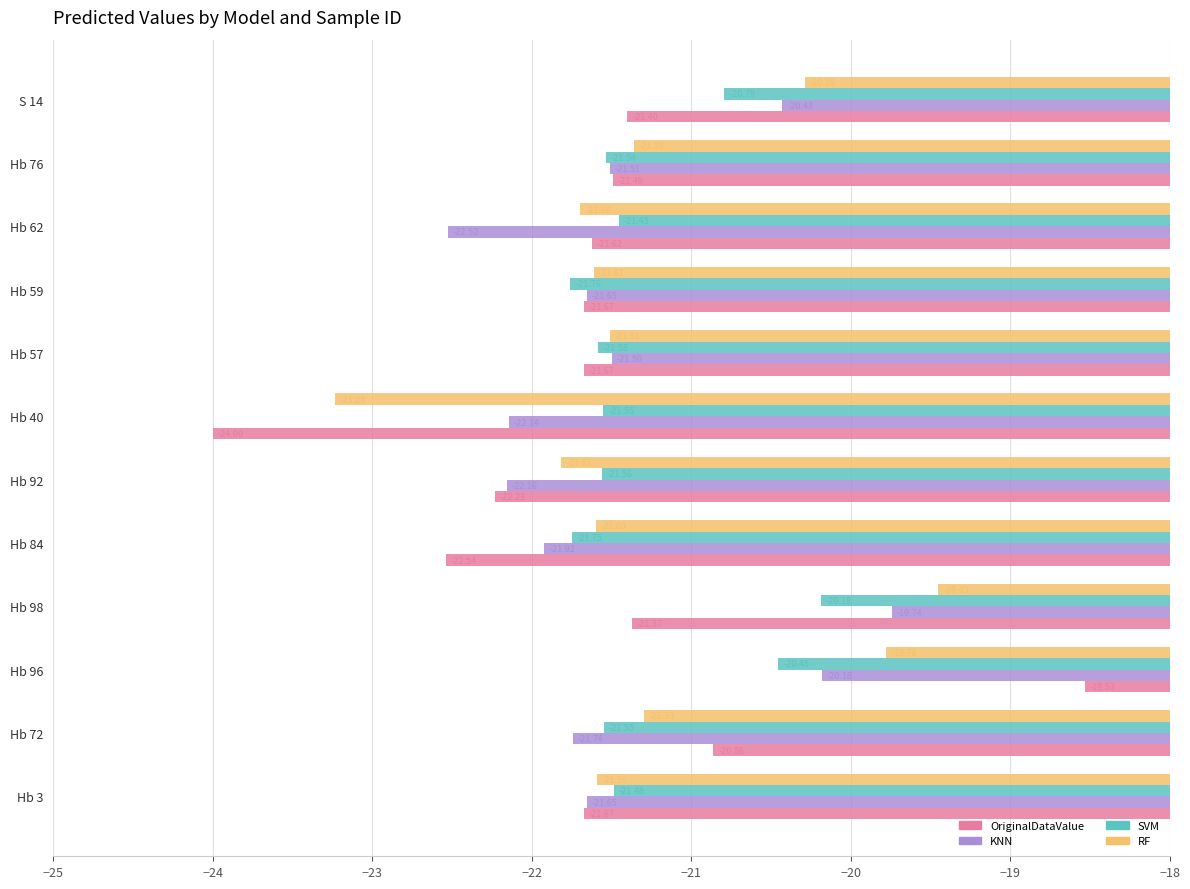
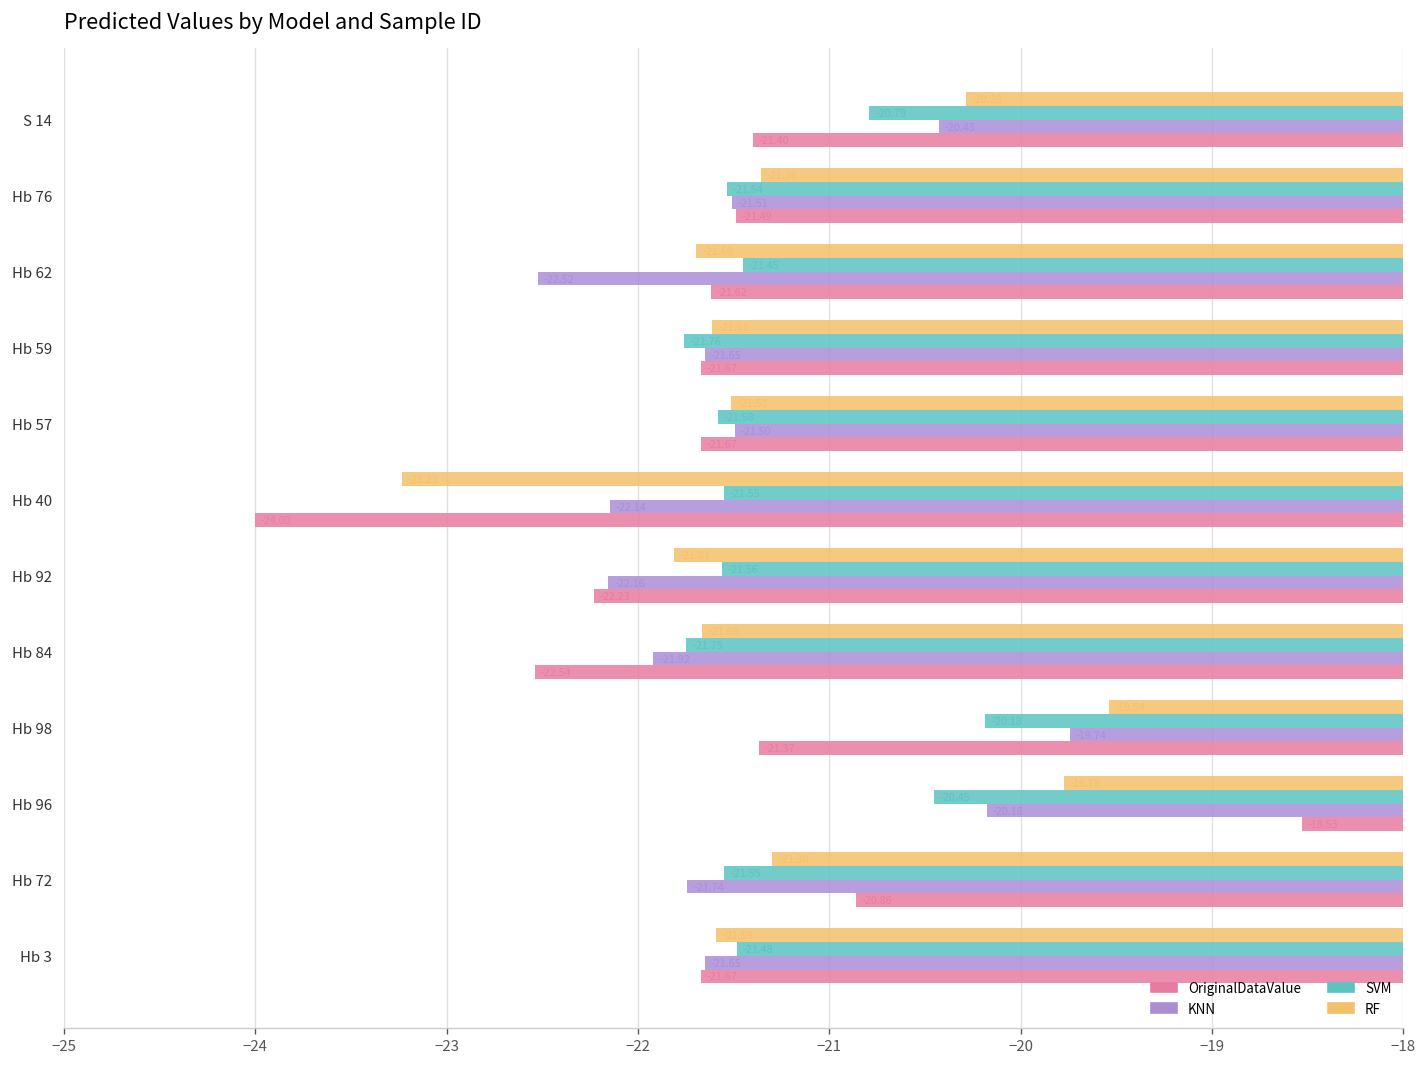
RF, Hb 84: -21.60 -> -21.66
RF, Hb 98: -19.45 -> -19.54
